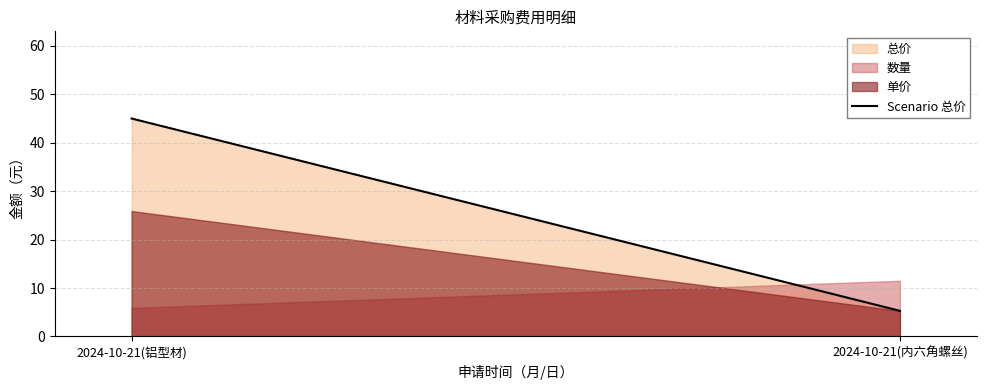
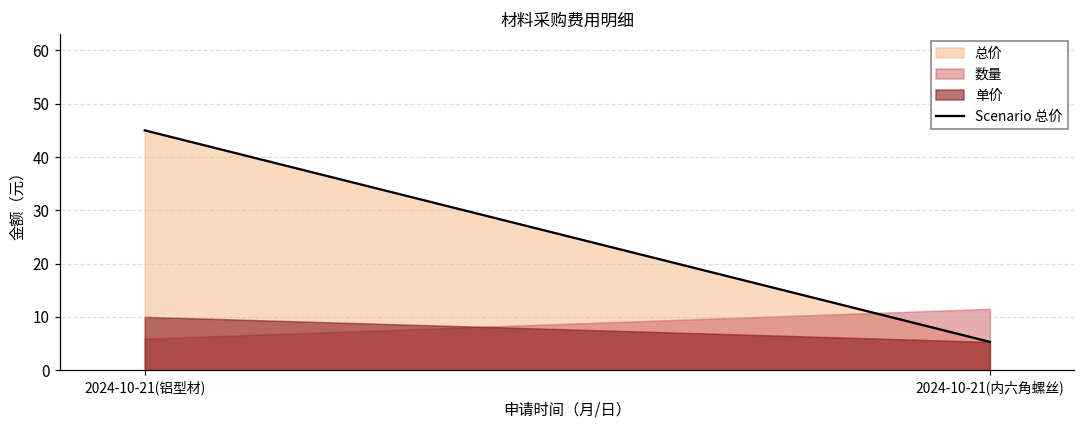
单价, 2024-10-21(铝型材): 26 -> 10
